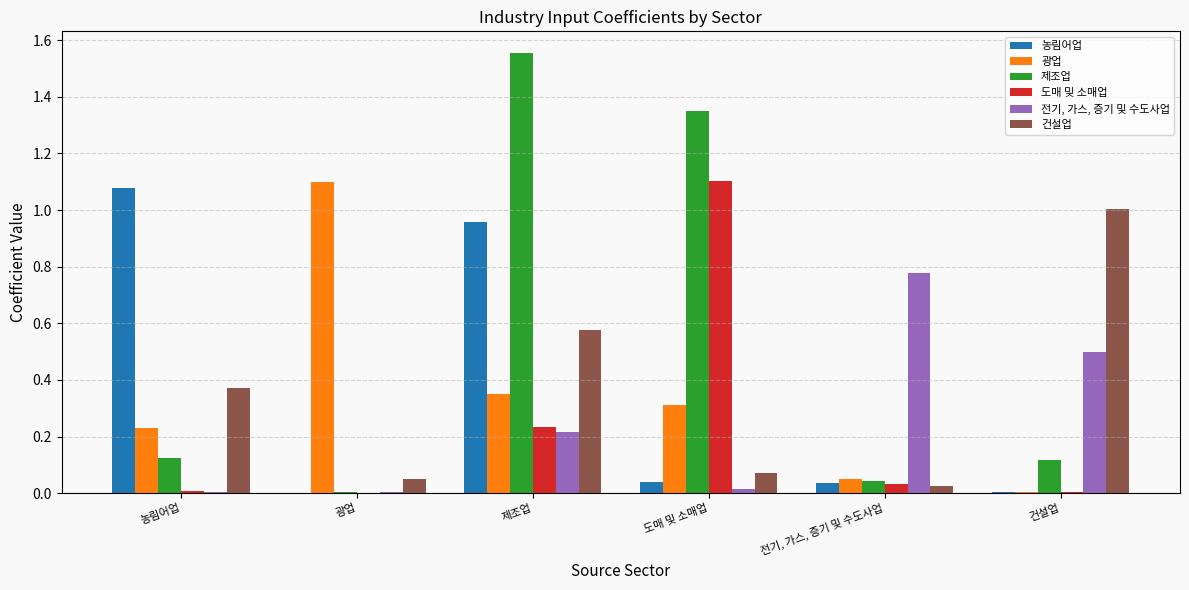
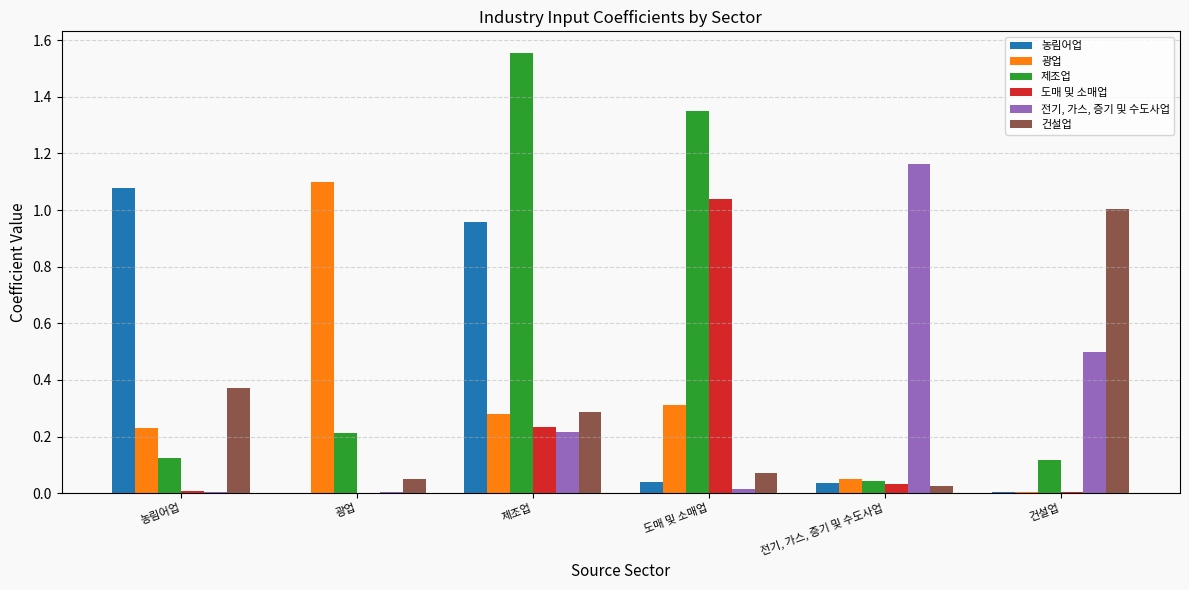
제조업, 광업: 0.00 -> 0.21
광업, 제조업: 0.35 -> 0.28
건설업, 제조업: 0.58 -> 0.29
도매 및 소매업, 도매 및 소매업: 1.10 -> 1.04
전기, 가스, 증기 및 수도사업, 전기, 가스, 증기 및 수도사업: 0.78 -> 1.16
